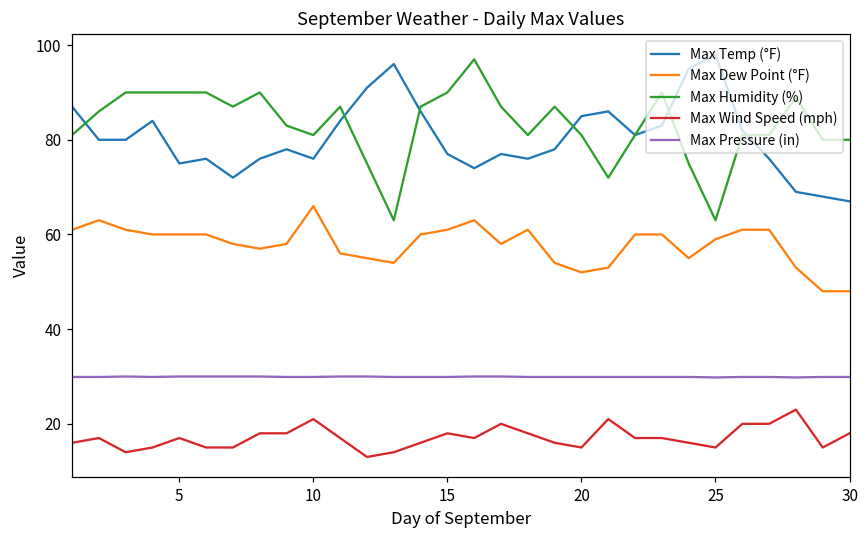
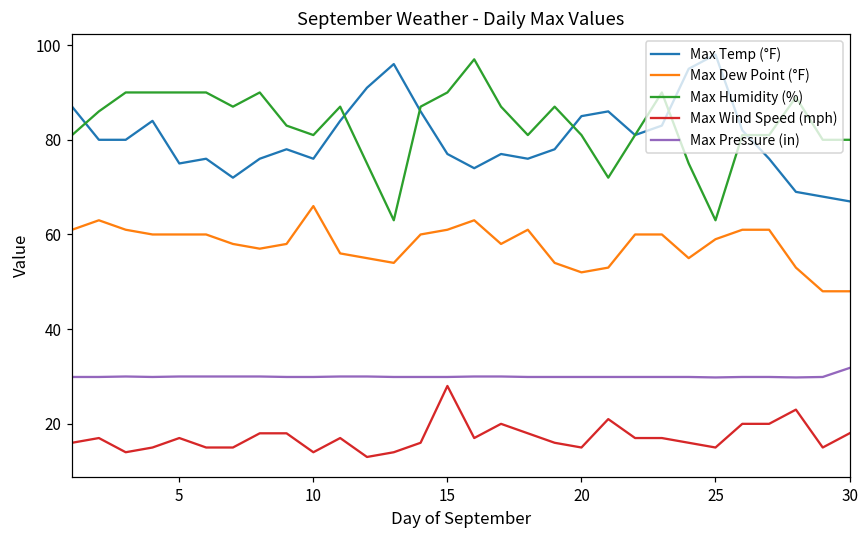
Max Wind Speed (mph), 10: 21 -> 14
Max Wind Speed (mph), 15: 18 -> 28
Max Pressure (in), 30: 30 -> 32
